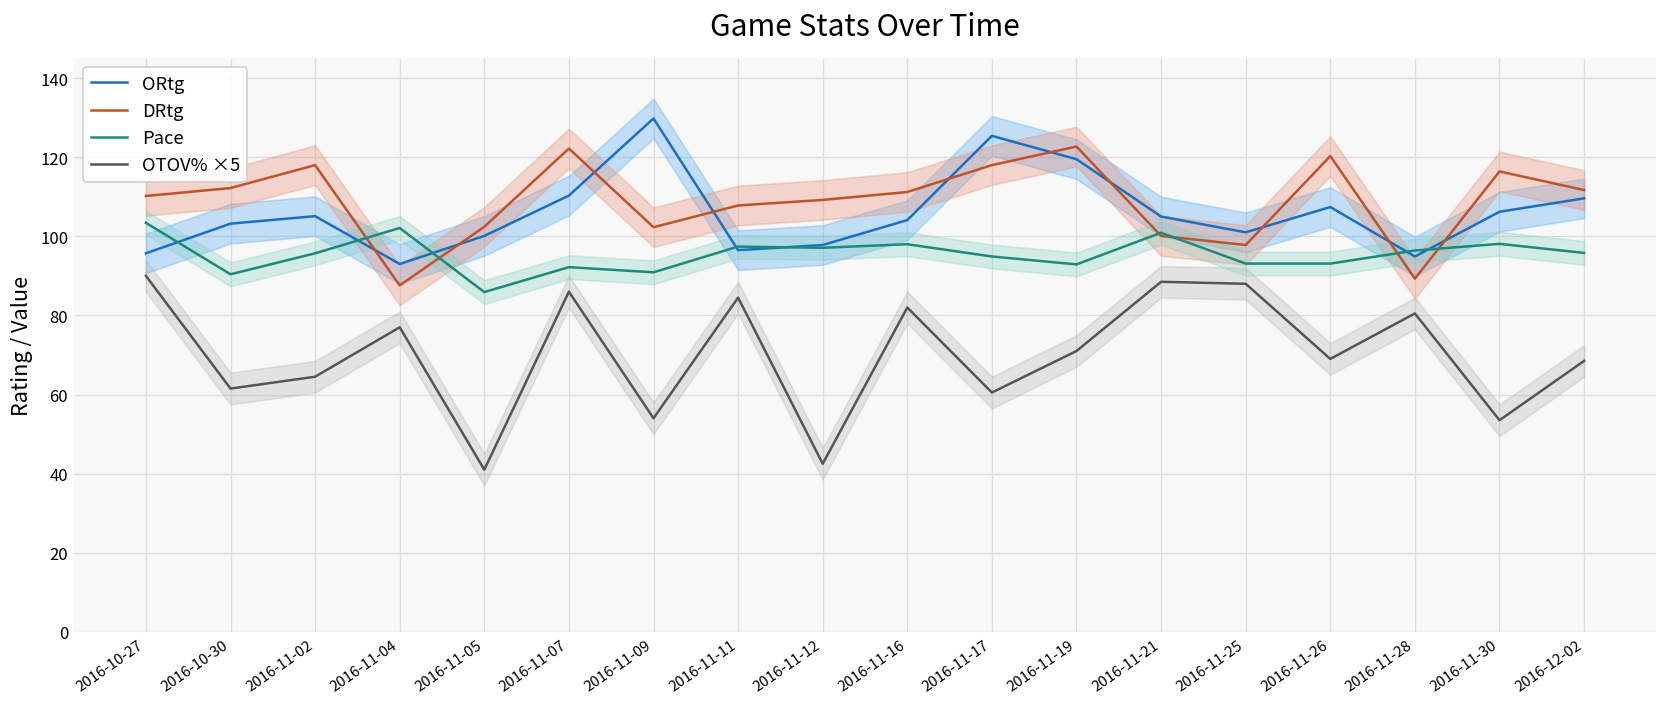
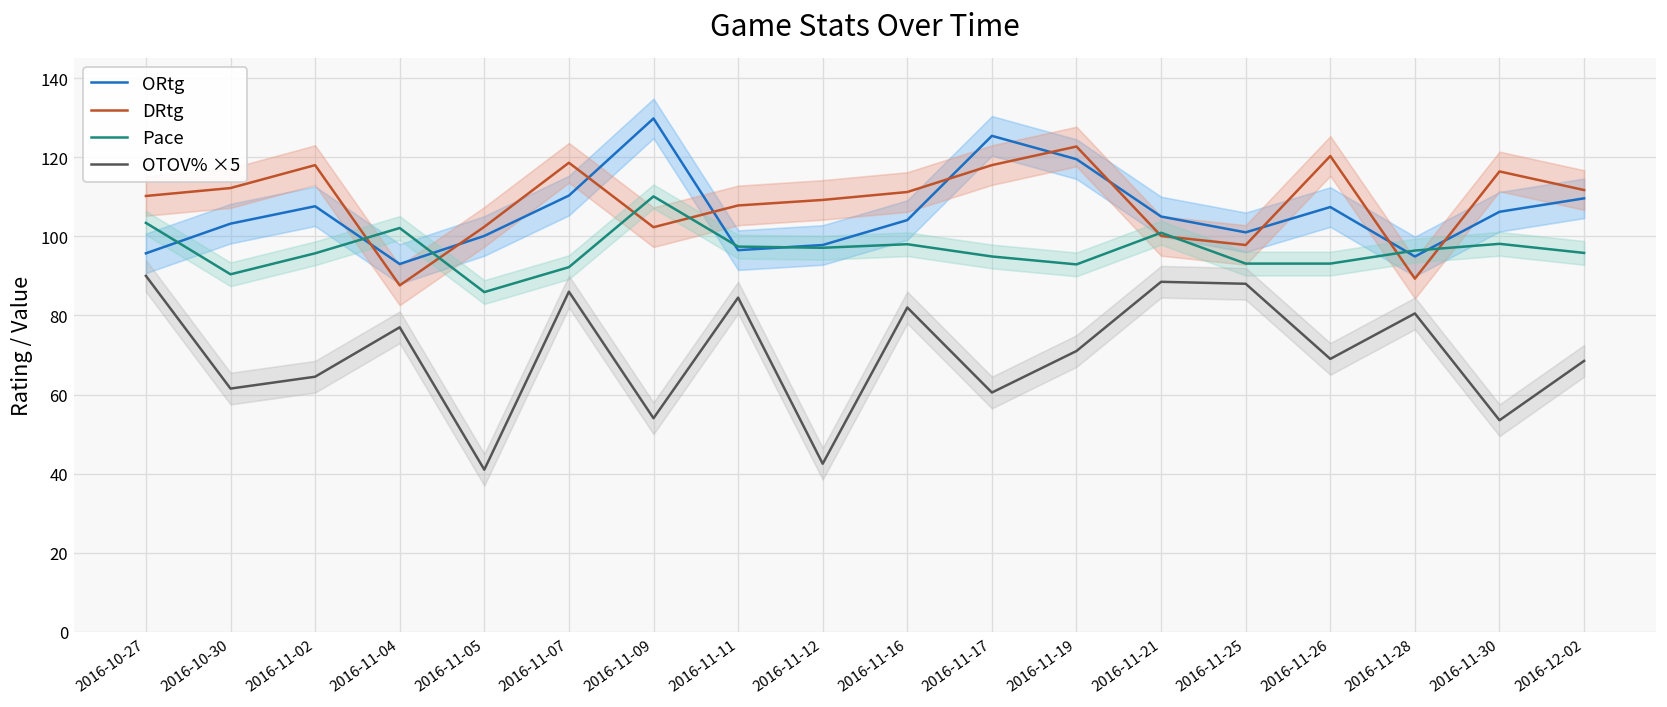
ORtg, 2016-11-02: 105 -> 108
DRtg, 2016-11-07: 122 -> 119
Pace, 2016-11-09: 91 -> 110
